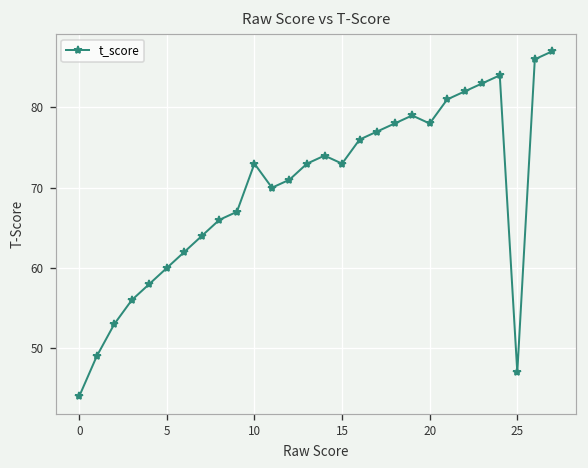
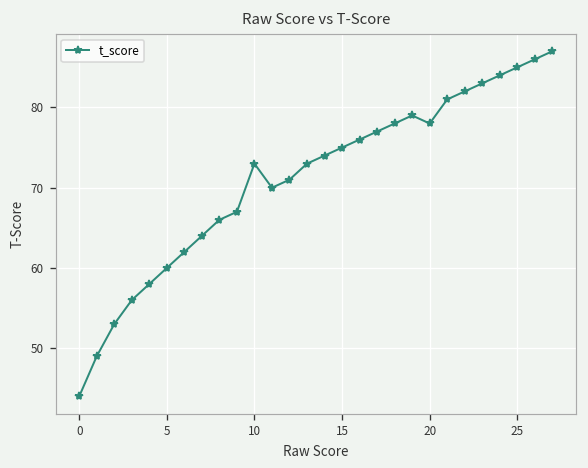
15: 73 -> 75
25: 47 -> 85
